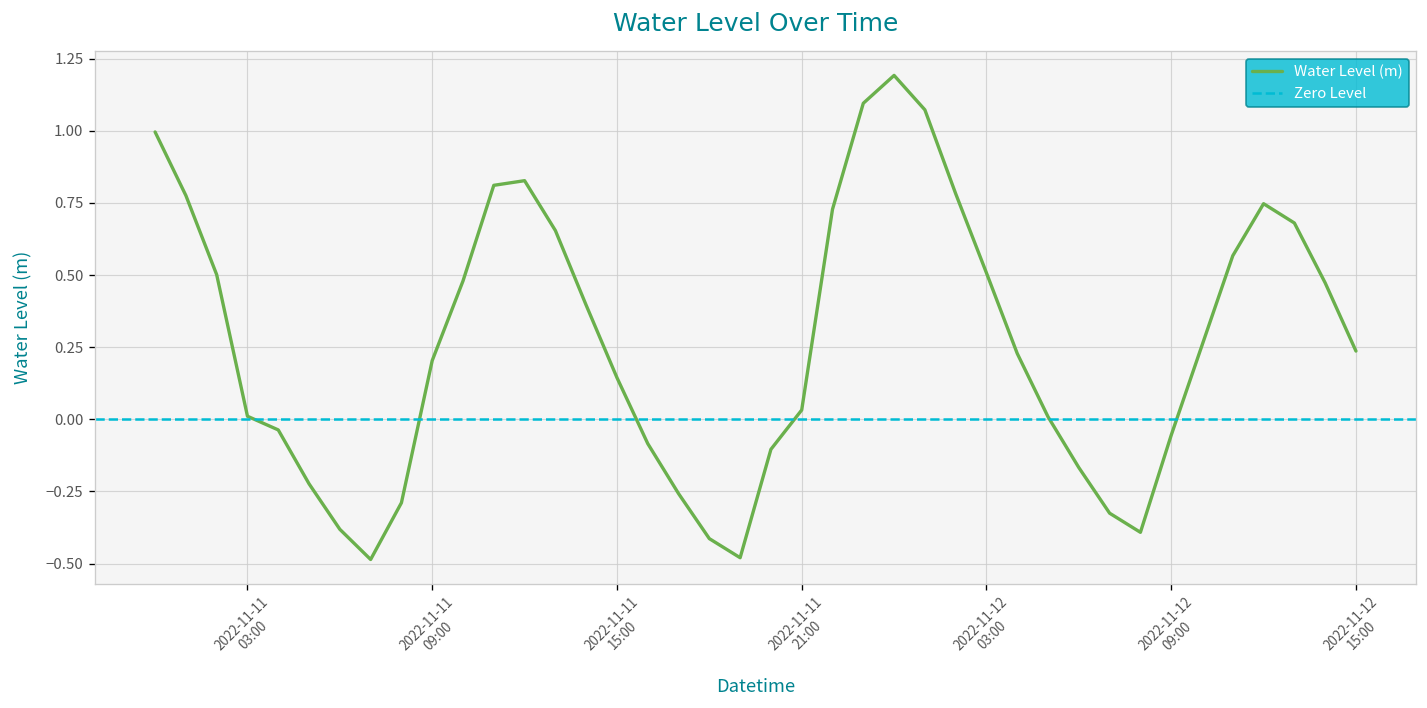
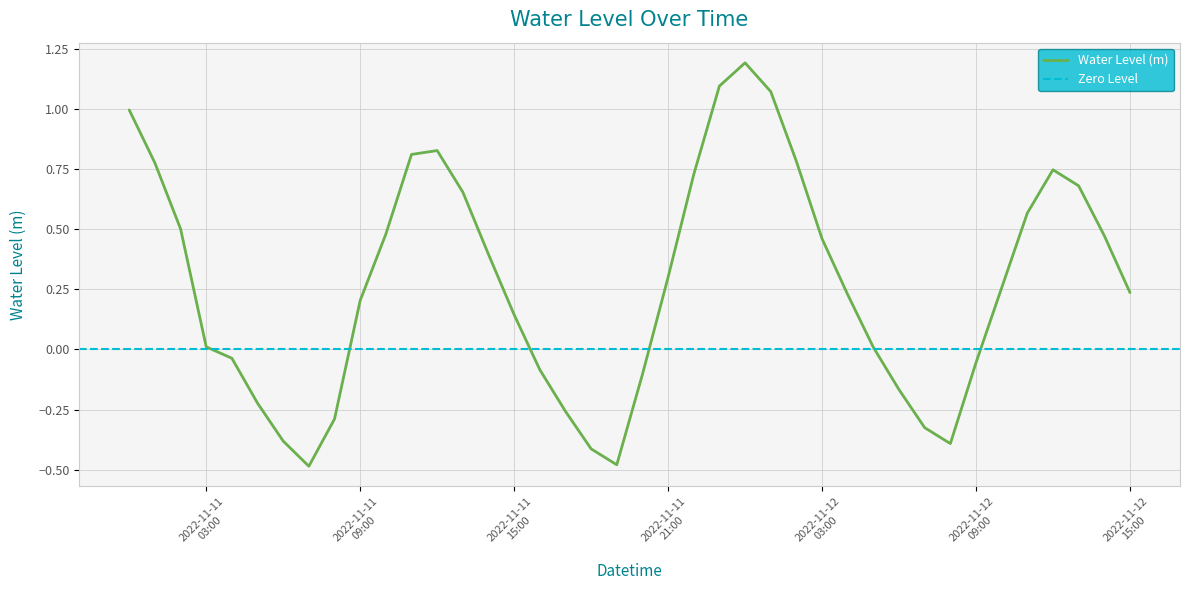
2022-11-11 21:00: 0.03 -> 0.30
2022-11-12 03:00: 0.51 -> 0.46
